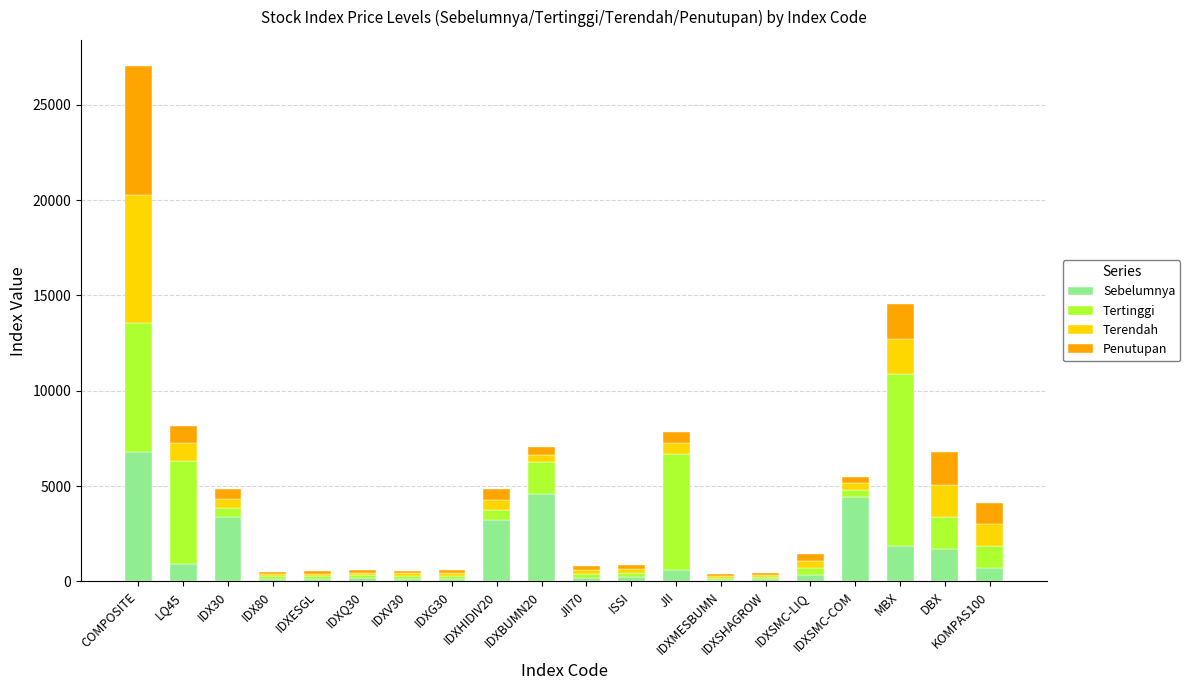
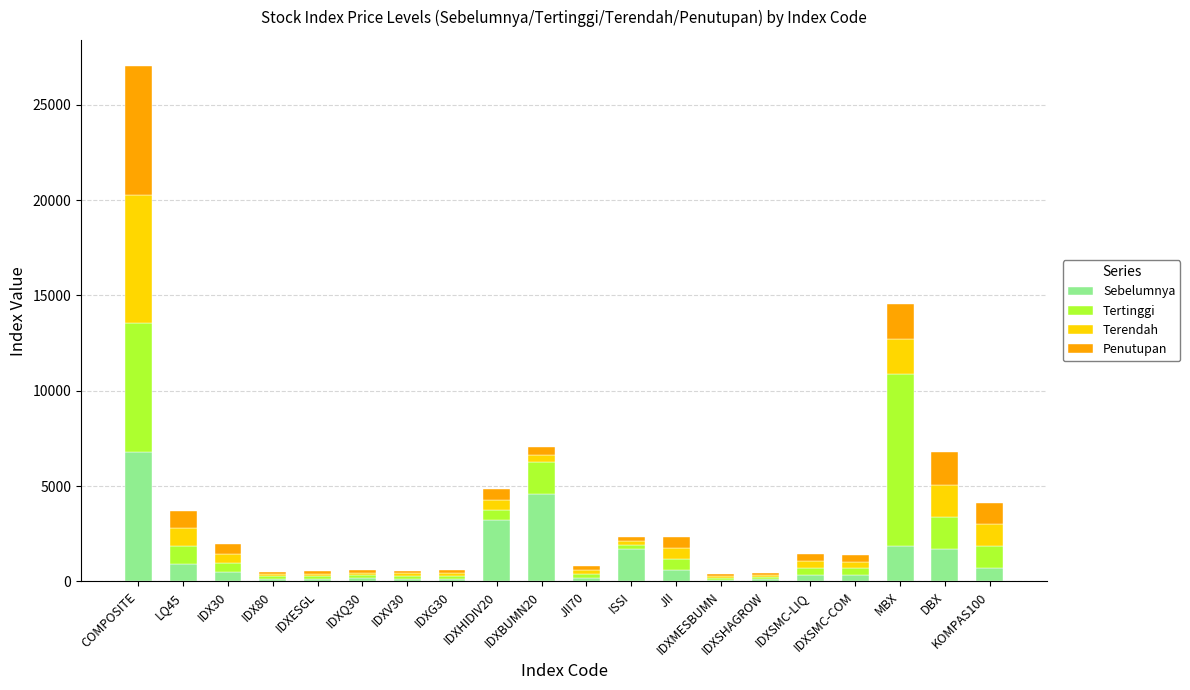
Tertinggi, LQ45: 5400 -> 900
Sebelumnya, IDX30: 3400 -> 500
Sebelumnya, ISSI: 200 -> 1700
Tertinggi, JII: 6100 -> 600
Sebelumnya, IDXSMC-COM: 4500 -> 300
